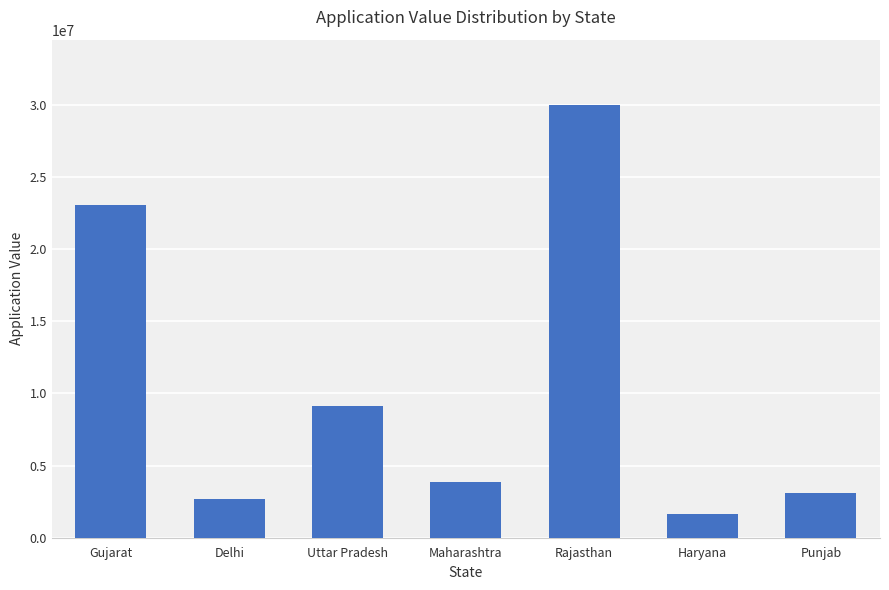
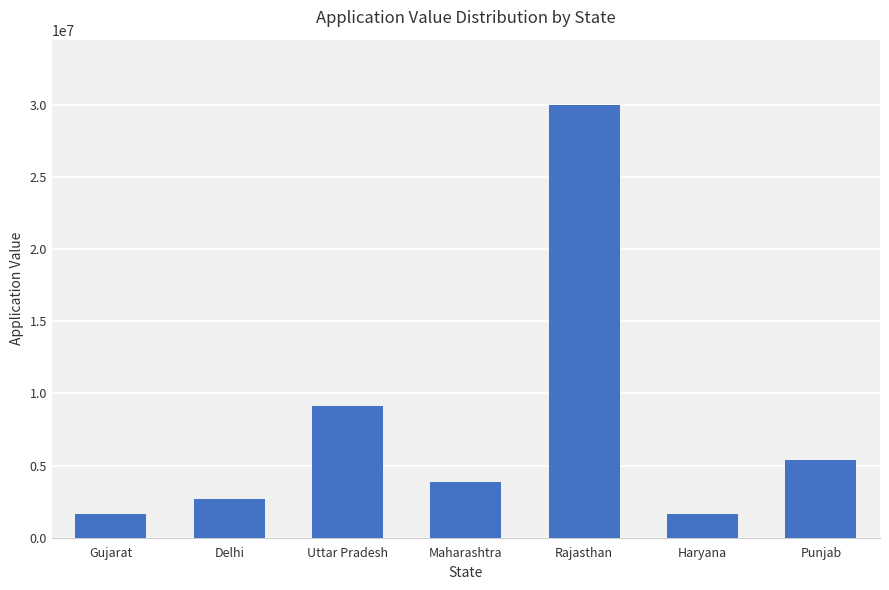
Gujarat: 23000000 -> 1700000
Punjab: 3100000 -> 5400000
